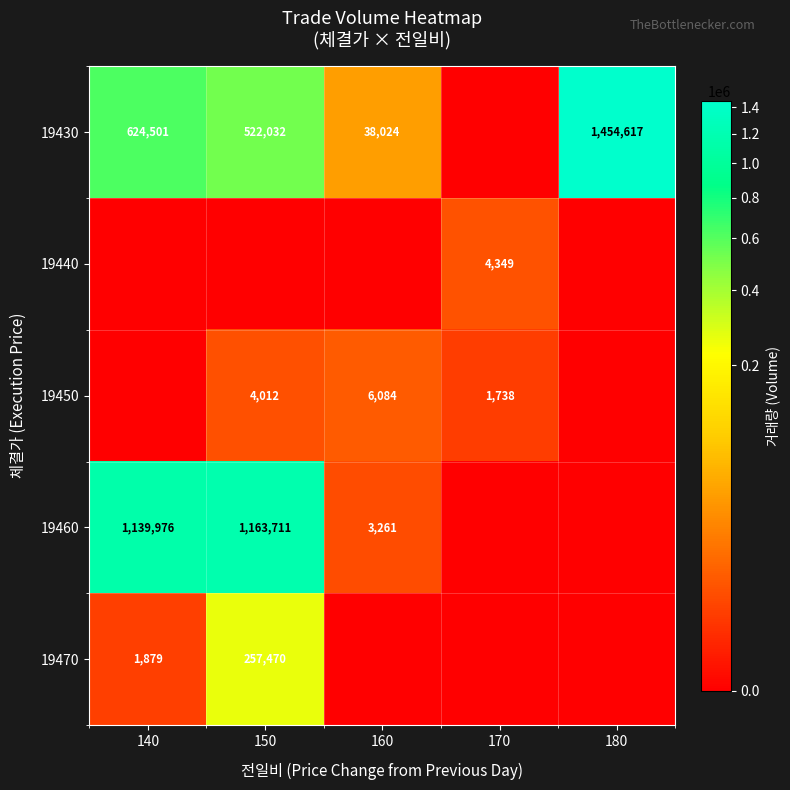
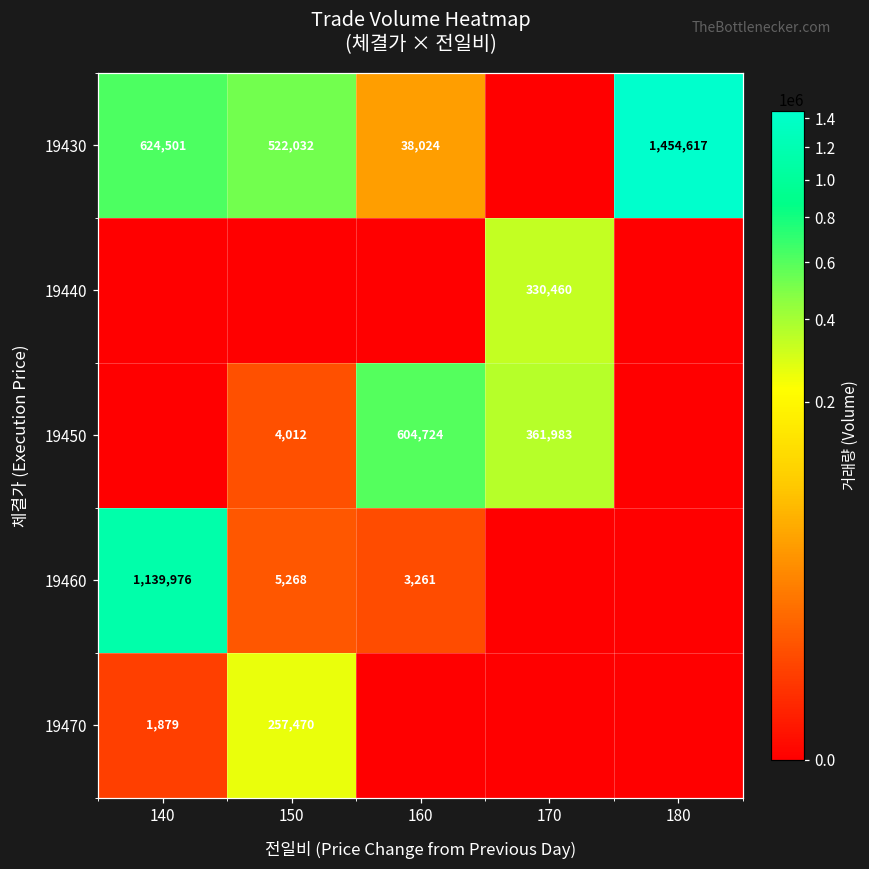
19440, 170: 4,349 -> 330,460
19450, 160: 6,084 -> 604,724
19450, 170: 1,738 -> 361,983
19460, 150: 1,163,711 -> 5,268
